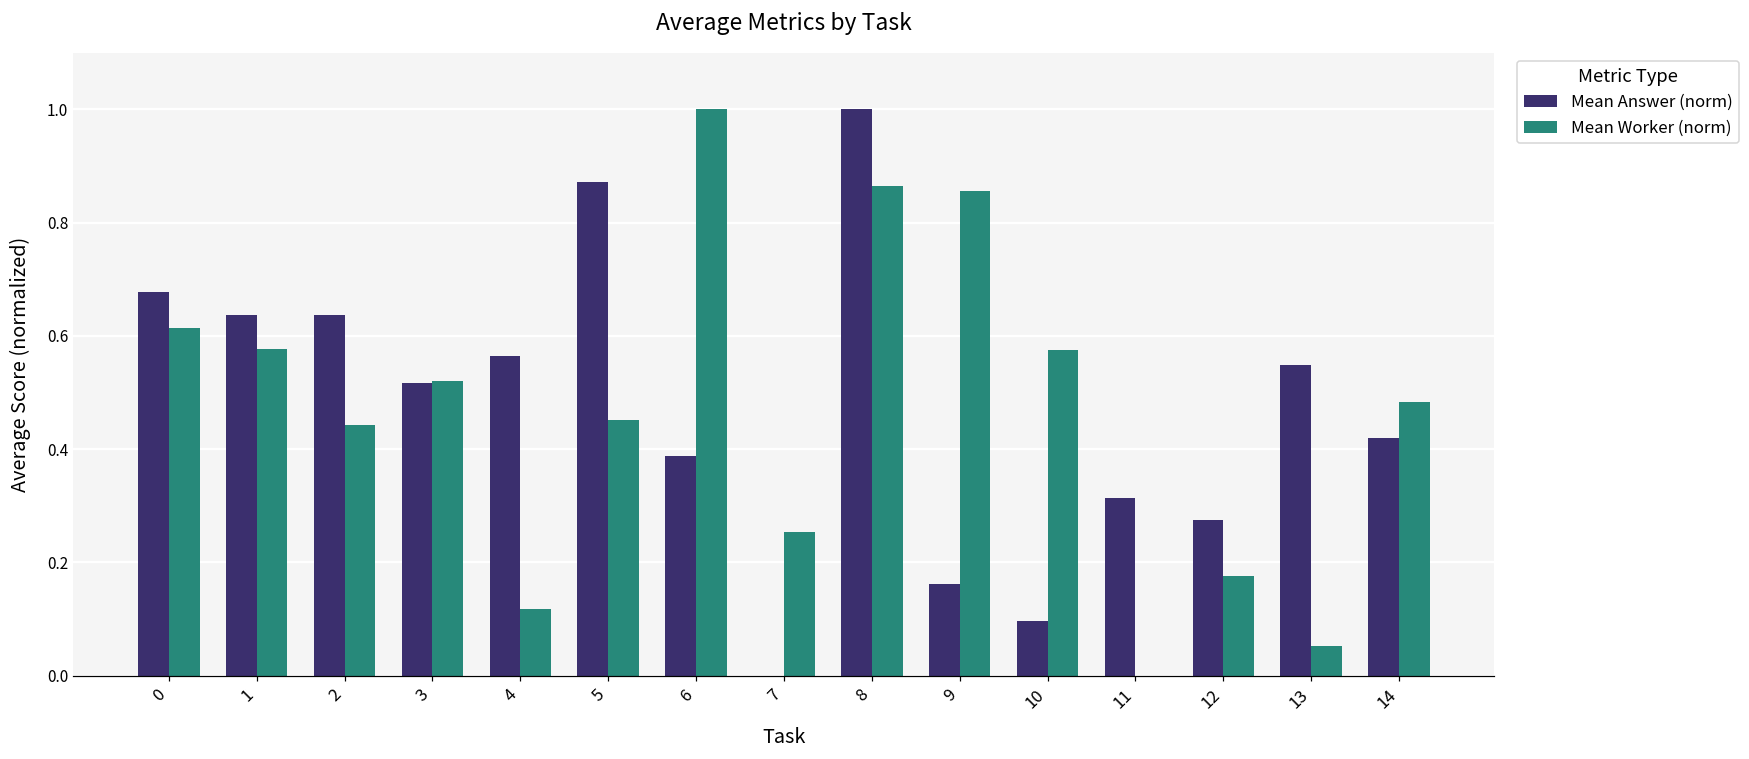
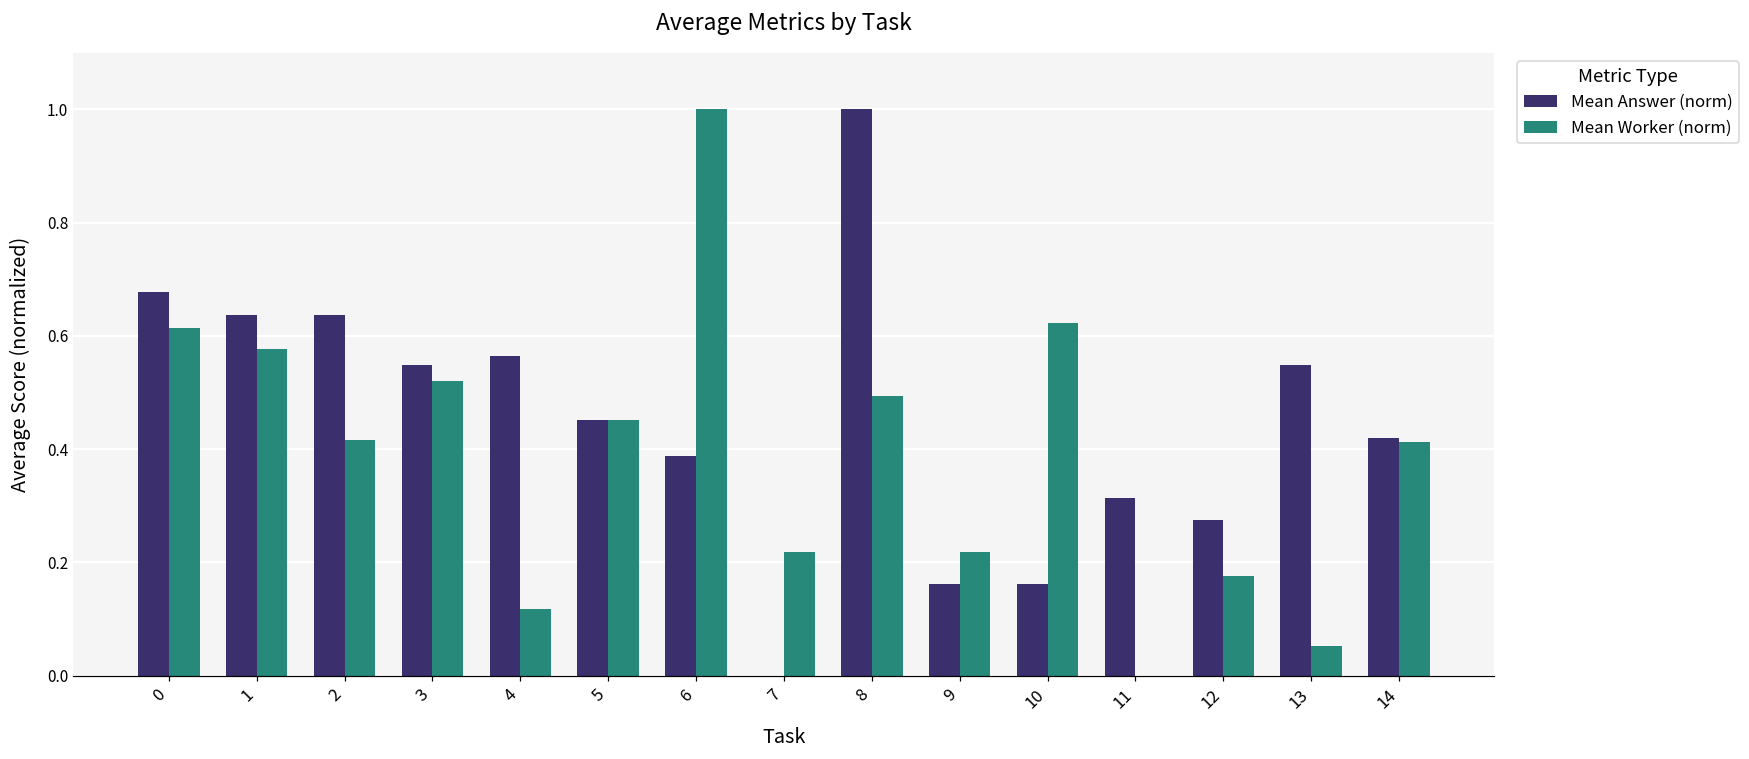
Mean Worker (norm), 2: 0.44 -> 0.42
Mean Answer (norm), 3: 0.52 -> 0.55
Mean Answer (norm), 5: 0.87 -> 0.45
Mean Worker (norm), 7: 0.25 -> 0.22
Mean Worker (norm), 8: 0.86 -> 0.49
Mean Worker (norm), 9: 0.86 -> 0.22
Mean Answer (norm), 10: 0.10 -> 0.16
Mean Worker (norm), 10: 0.57 -> 0.62
Mean Worker (norm), 14: 0.48 -> 0.41
